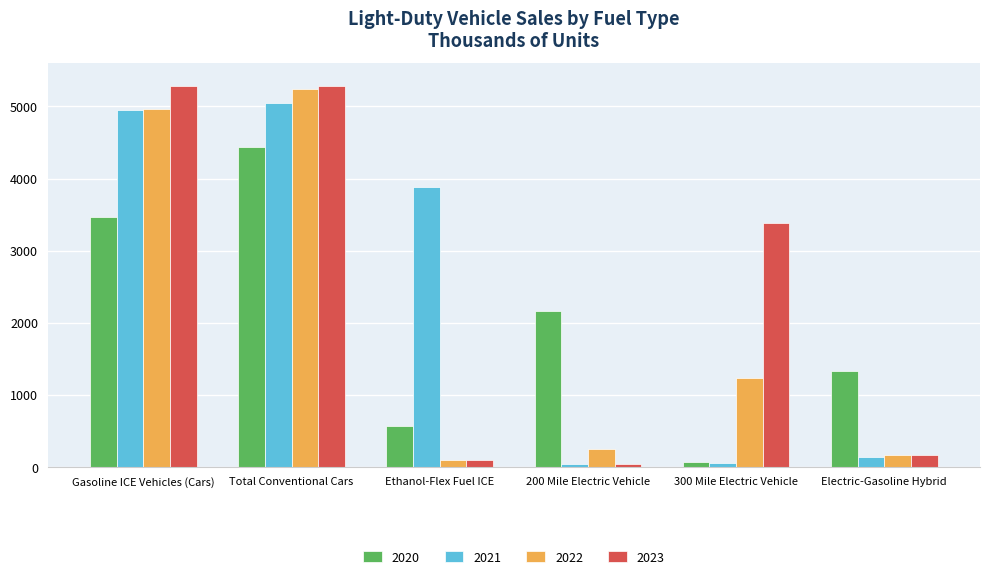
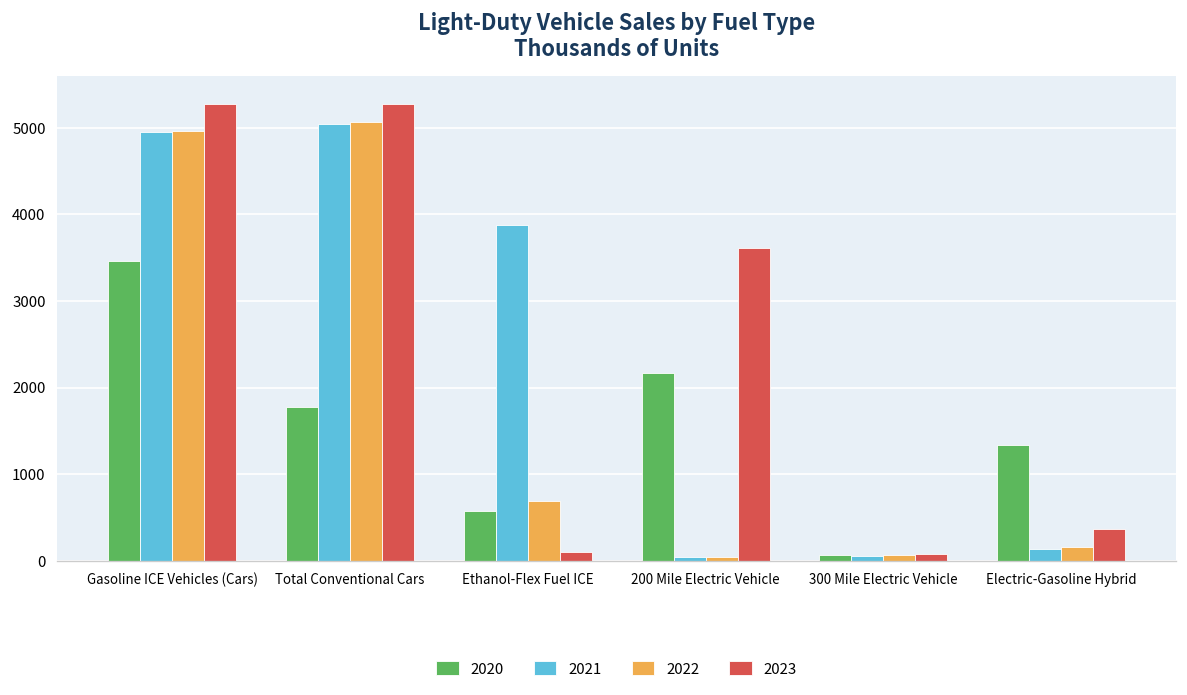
2020, Total Conventional Cars: 4400 -> 1800
2022, Total Conventional Cars: 5200 -> 5100
2022, Ethanol-Flex Fuel ICE: 100 -> 700
2022, 200 Mile Electric Vehicle: 300 -> 0
2023, 200 Mile Electric Vehicle: 0 -> 3600
2022, 300 Mile Electric Vehicle: 1200 -> 100
2023, 300 Mile Electric Vehicle: 3400 -> 100
2023, Electric-Gasoline Hybrid: 200 -> 400
